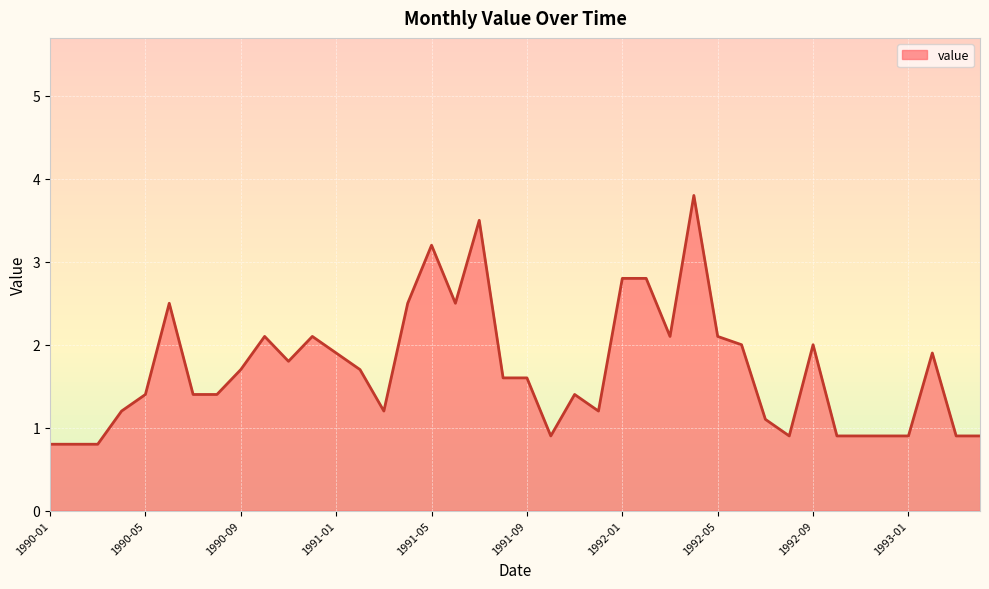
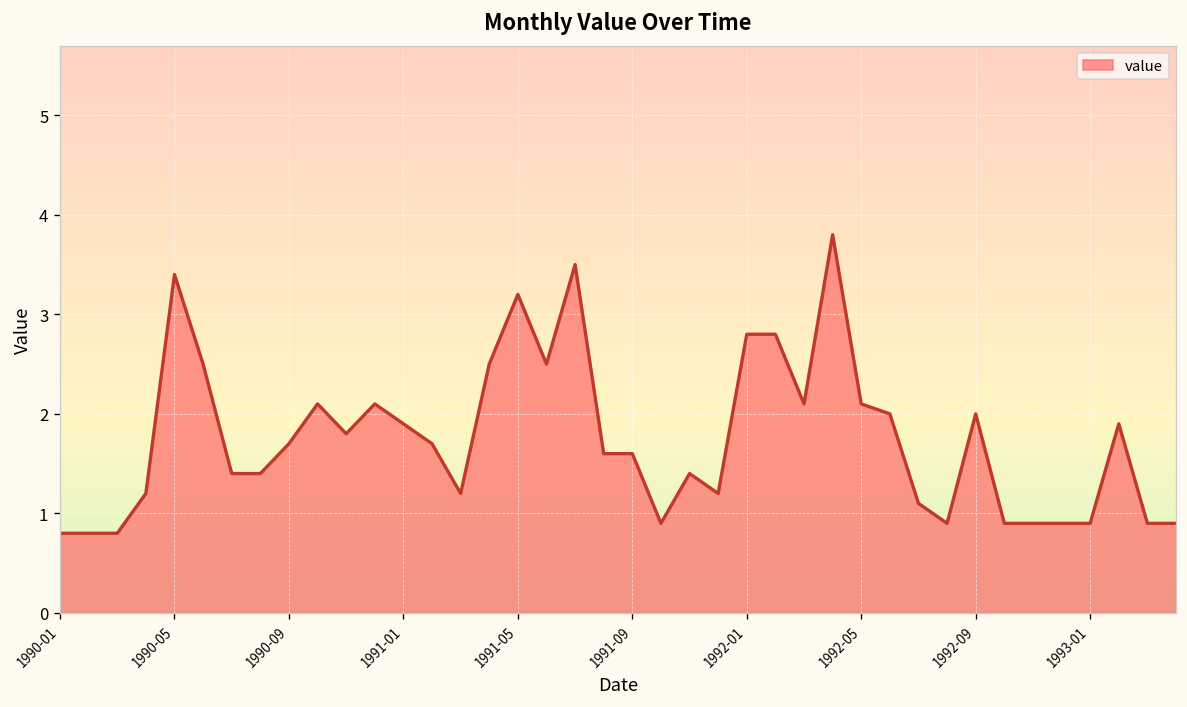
1990-05: 1.4 -> 3.4
